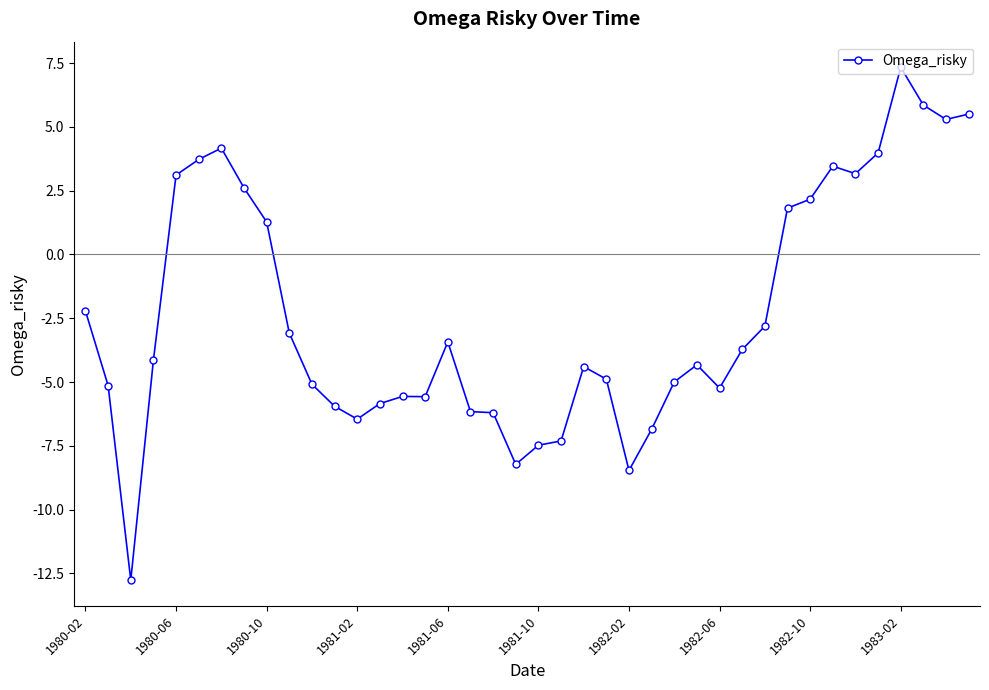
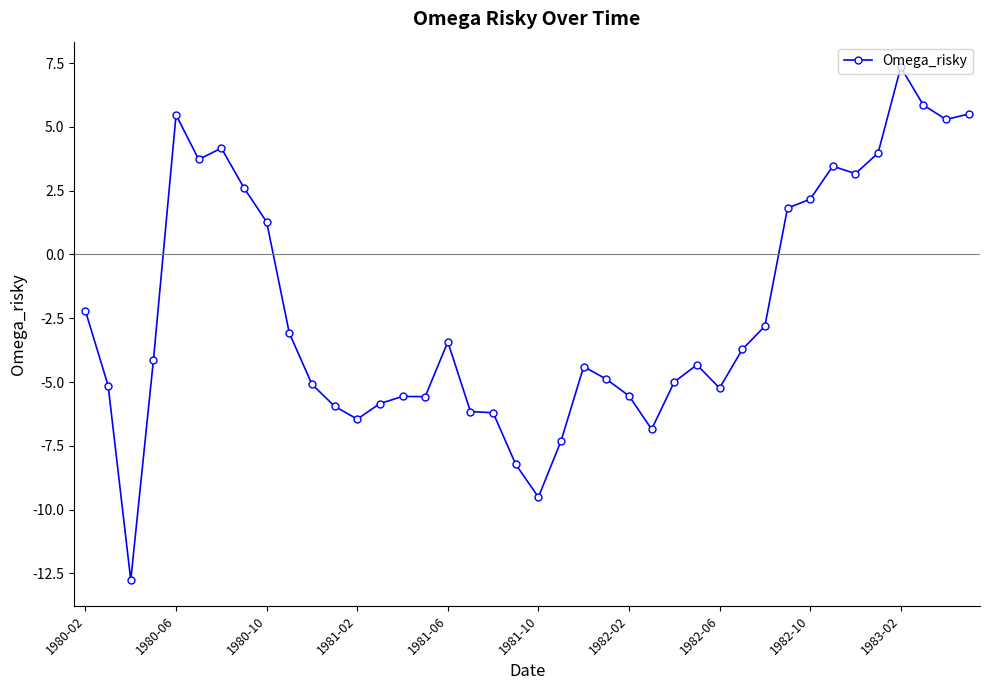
1980-06: 3.1 -> 5.5
1981-10: -7.5 -> -9.5
1982-02: -8.5 -> -5.5
